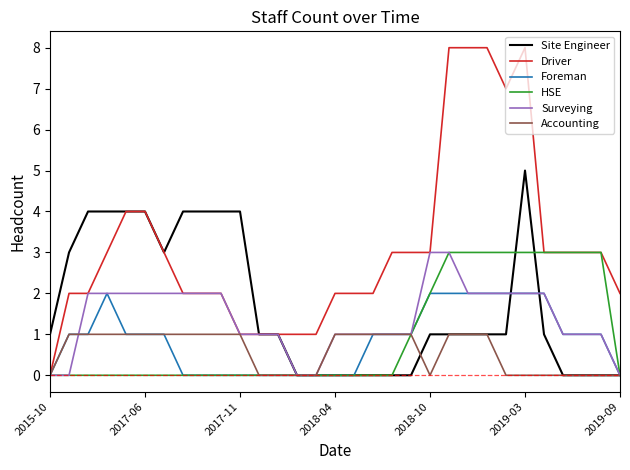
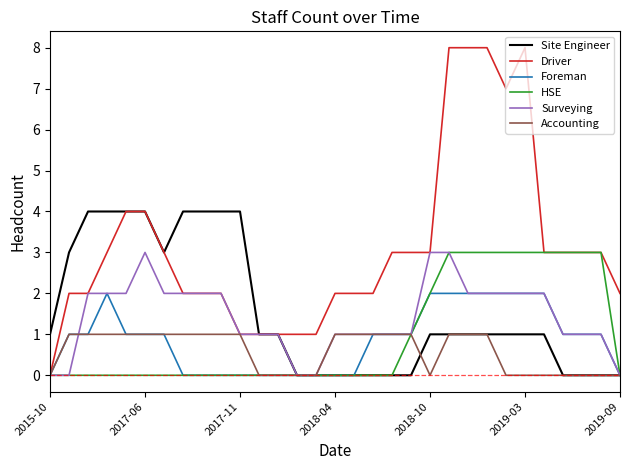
Surveying, 2017-06: 2 -> 3
Site Engineer, 2019-03: 5 -> 1
